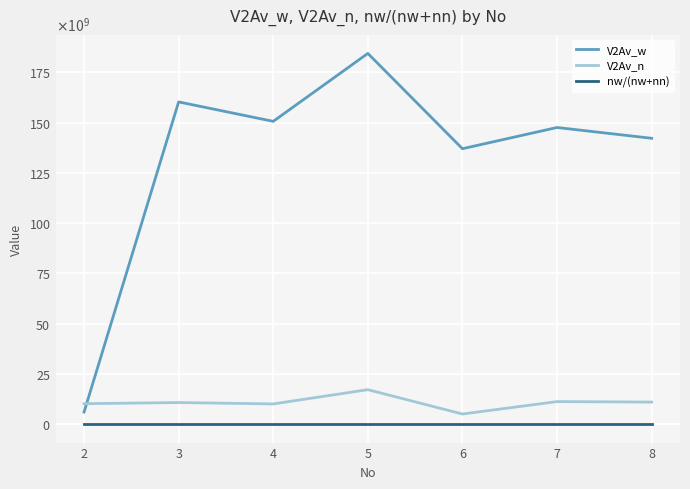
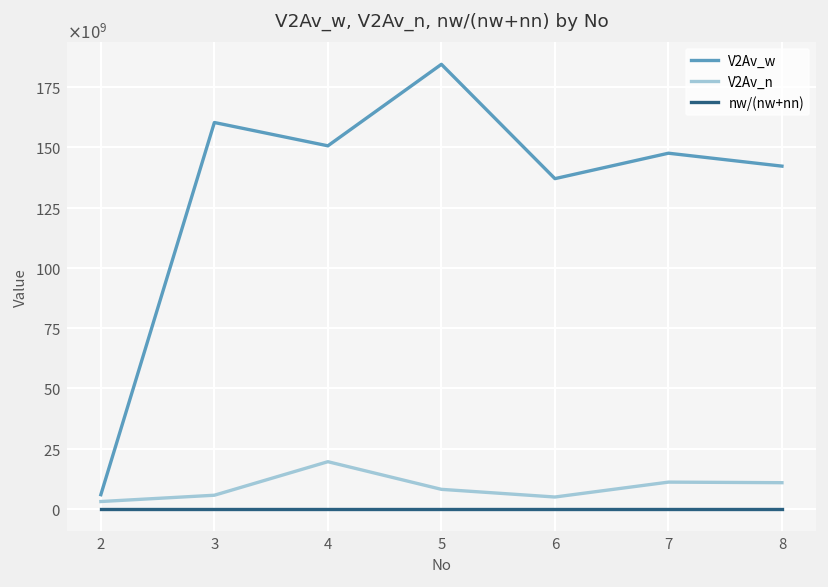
V2Av_n, 2: 10000000000 -> 3000000000
V2Av_n, 3: 11000000000 -> 6000000000
V2Av_n, 4: 10000000000 -> 20000000000
V2Av_n, 5: 17000000000 -> 8000000000
